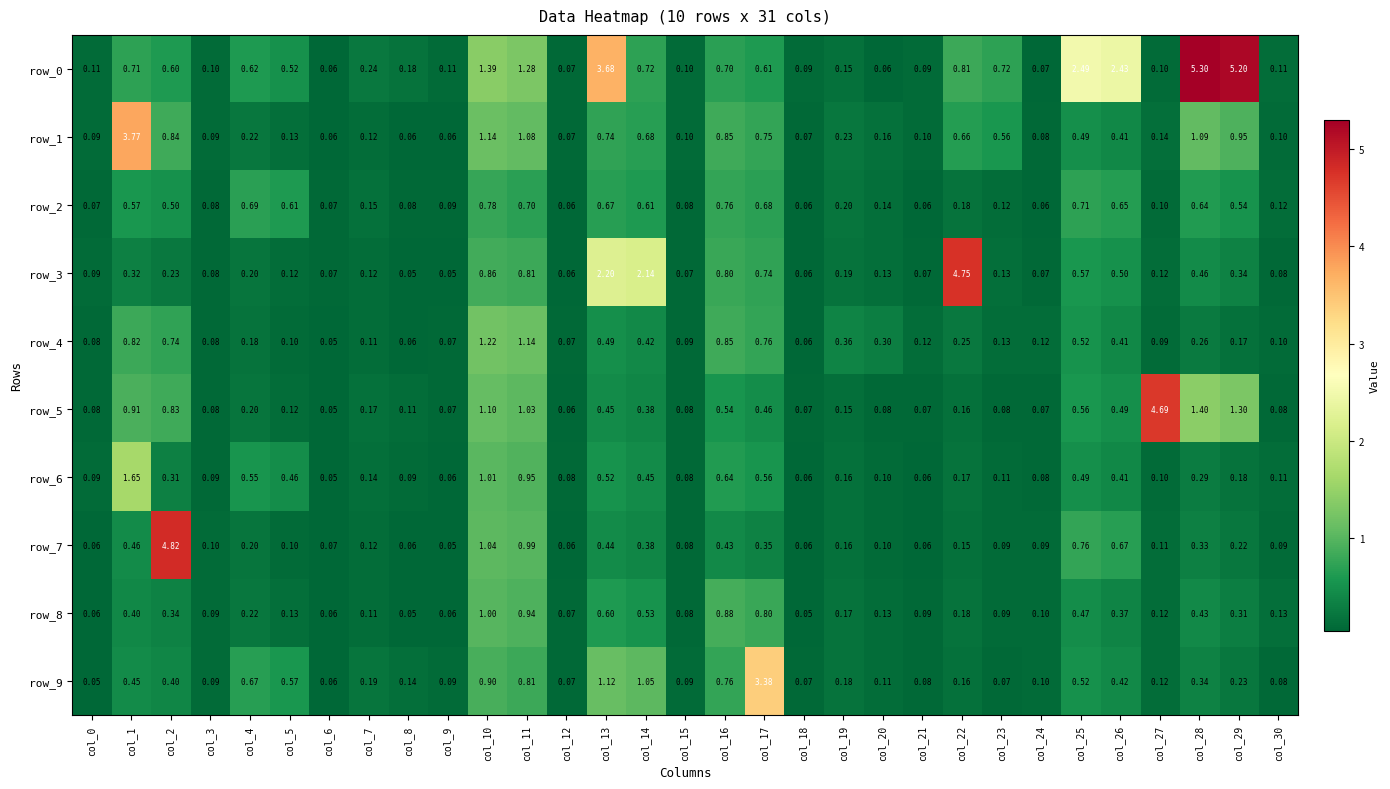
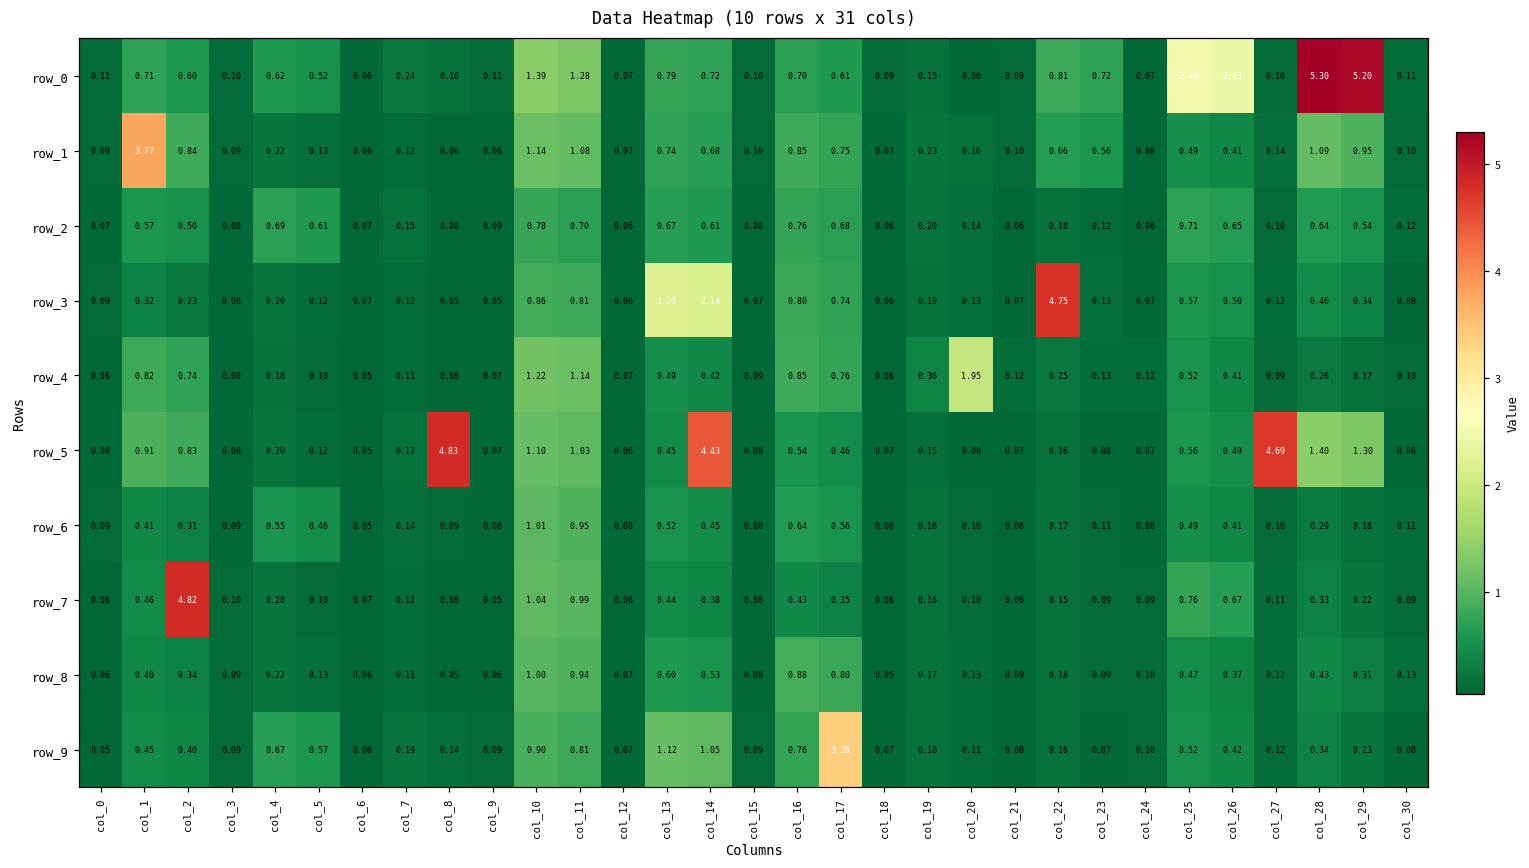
row_0, col_13: 3.68 -> 0.79
row_4, col_20: 0.30 -> 1.95
row_5, col_8: 0.11 -> 4.83
row_5, col_14: 0.38 -> 4.43
row_6, col_1: 1.65 -> 0.41
